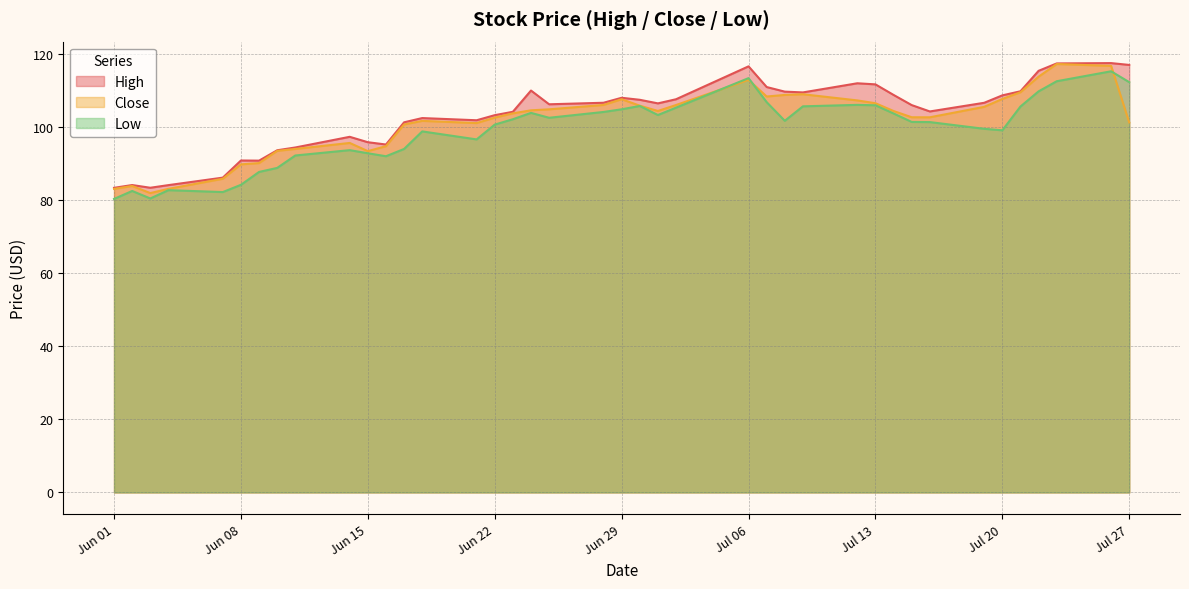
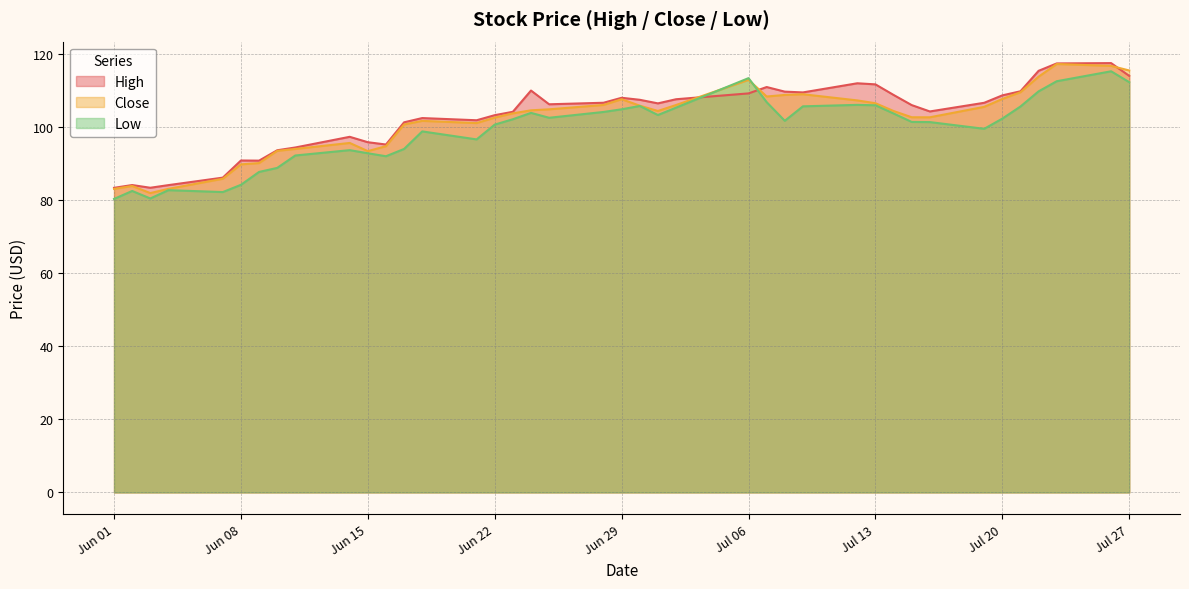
High, Jul 06: 117 -> 109
Low, Jul 20: 99 -> 102
High, Jul 27: 117 -> 114
Close, Jul 27: 101 -> 115
